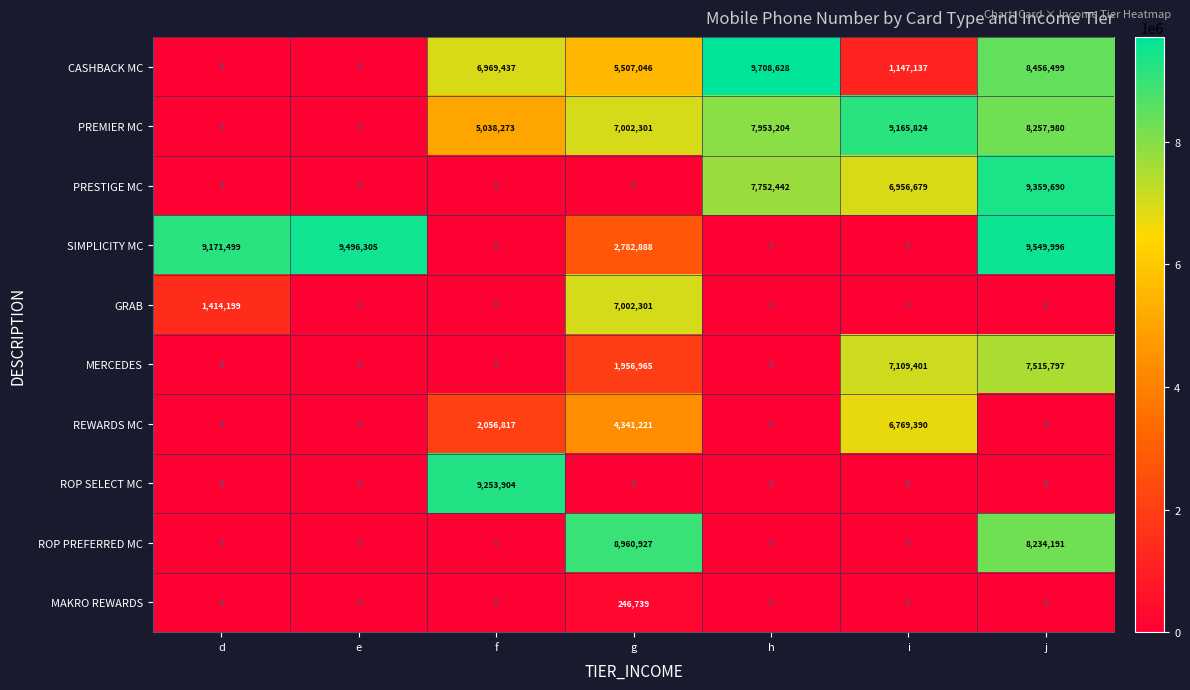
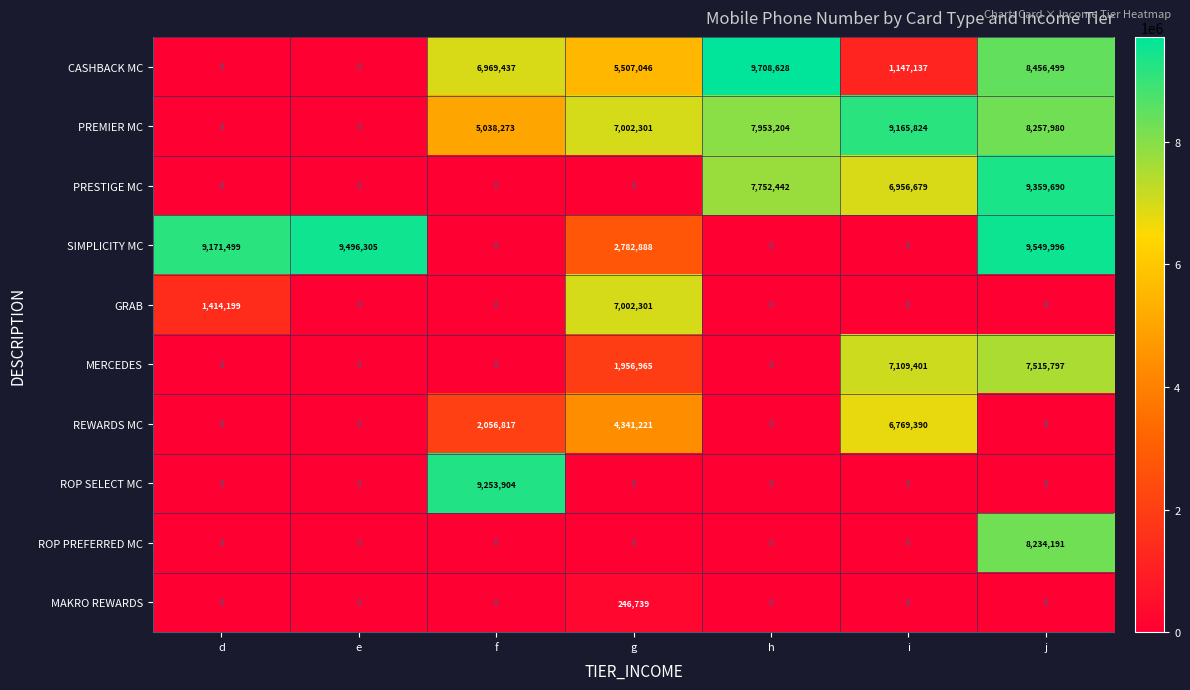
ROP PREFERRED MC, g: 8,960,927 -> 0
